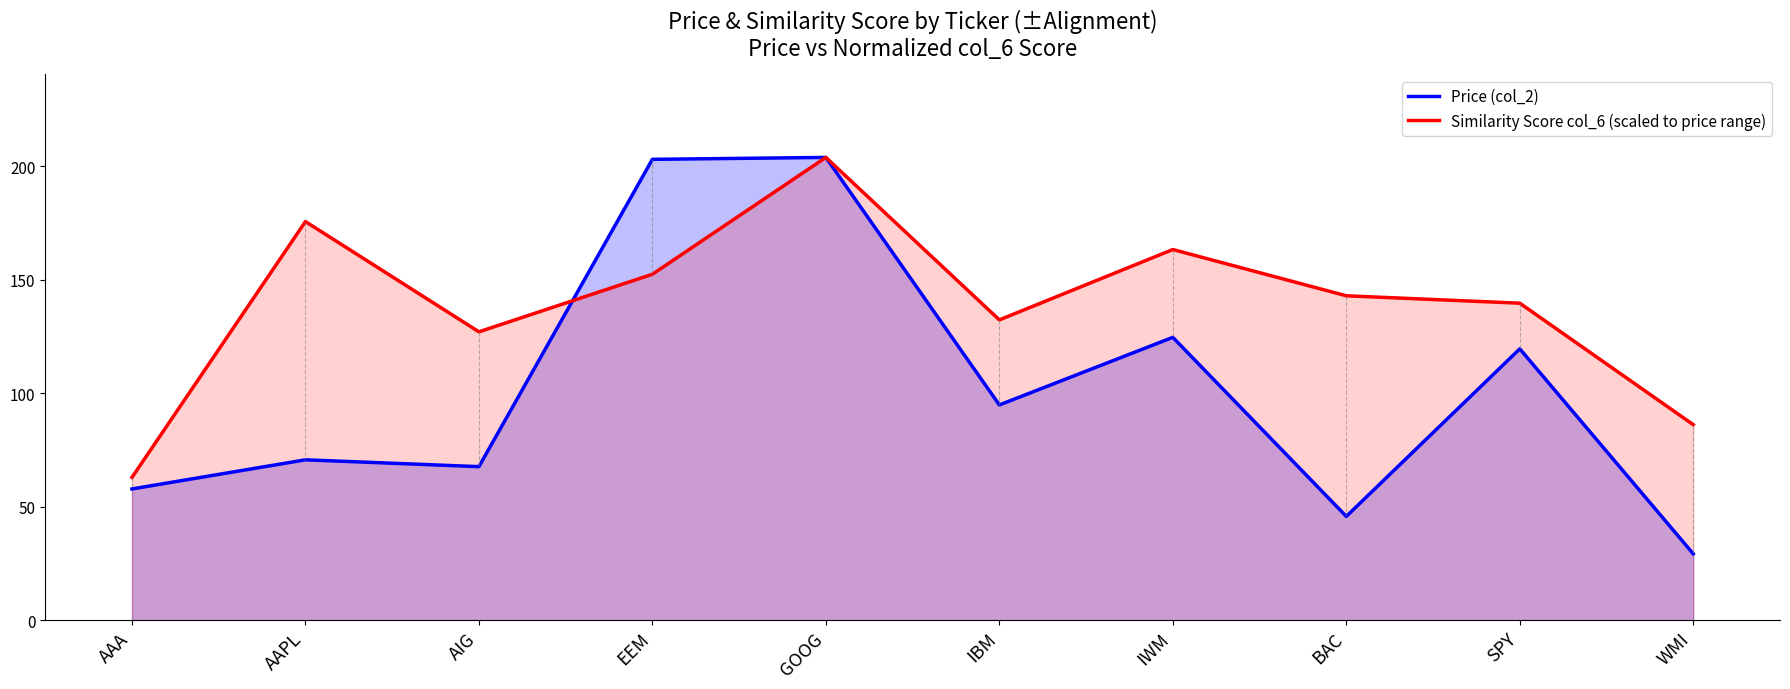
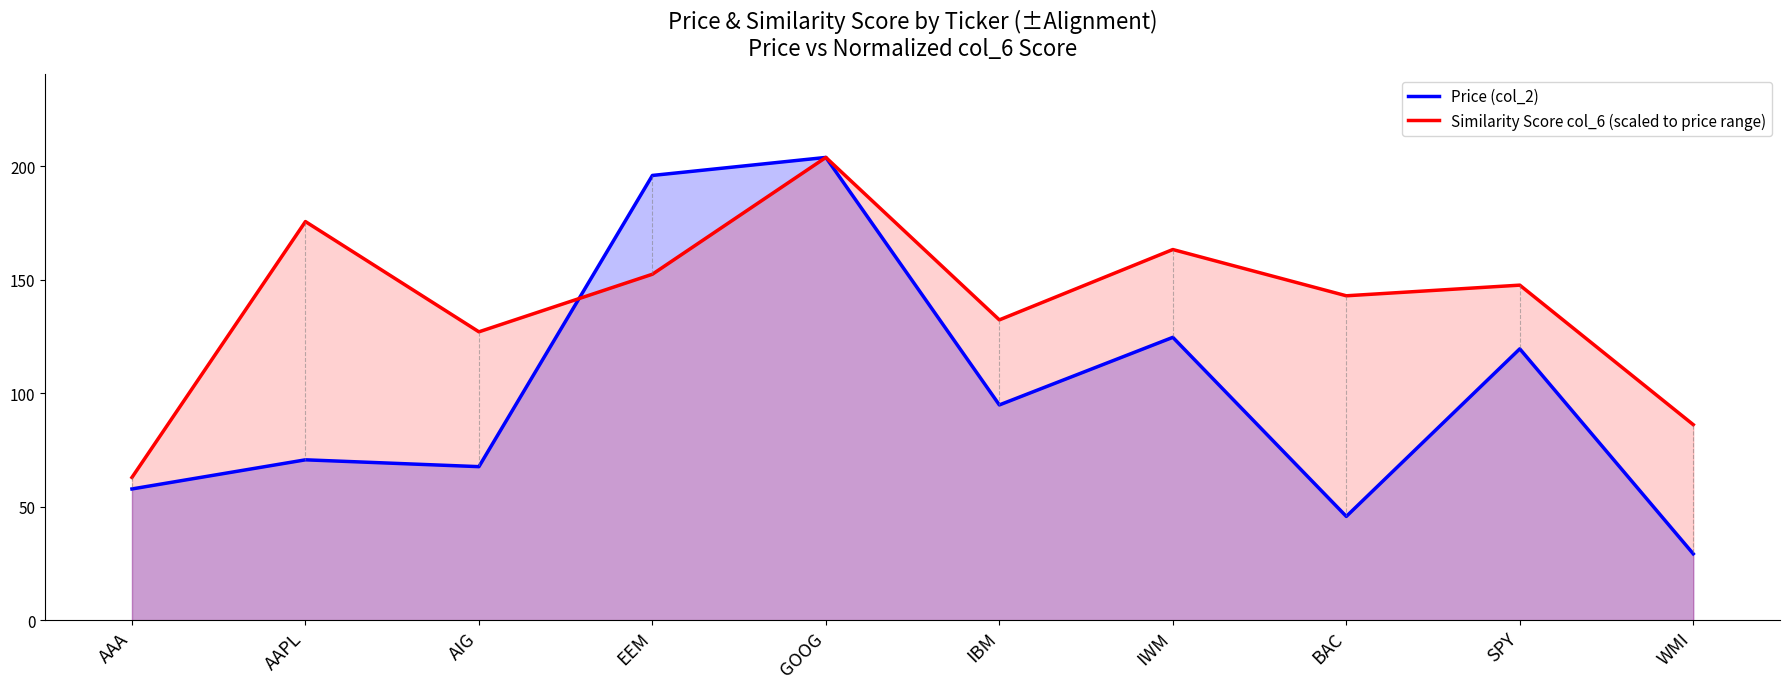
Price (col_2), EEM: 203 -> 196
Similarity Score col_6 (scaled to price range), SPY: 140 -> 148
